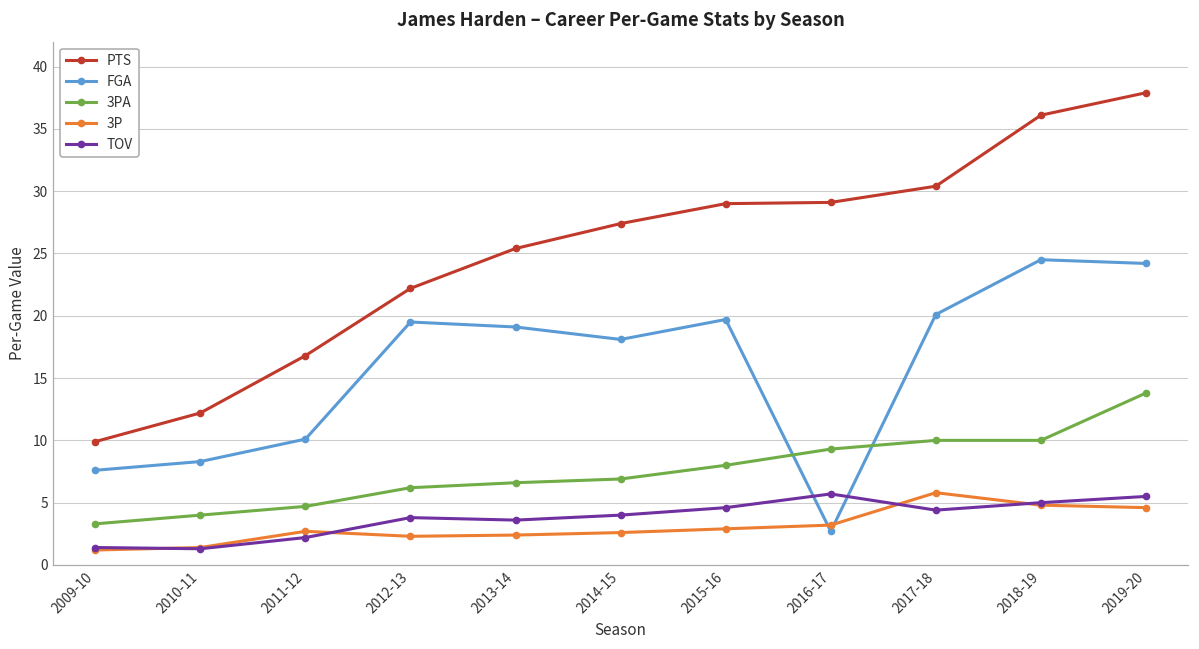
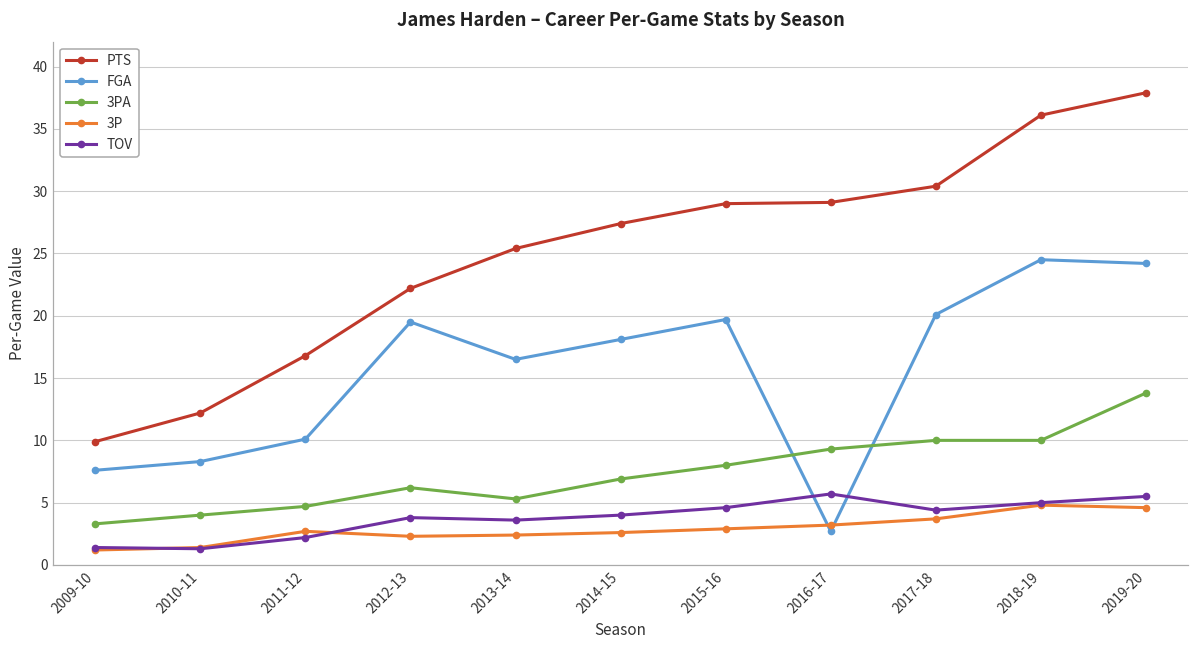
FGA, 2013-14: 19.1 -> 16.5
3PA, 2013-14: 6.6 -> 5.3
3P, 2017-18: 5.8 -> 3.7
